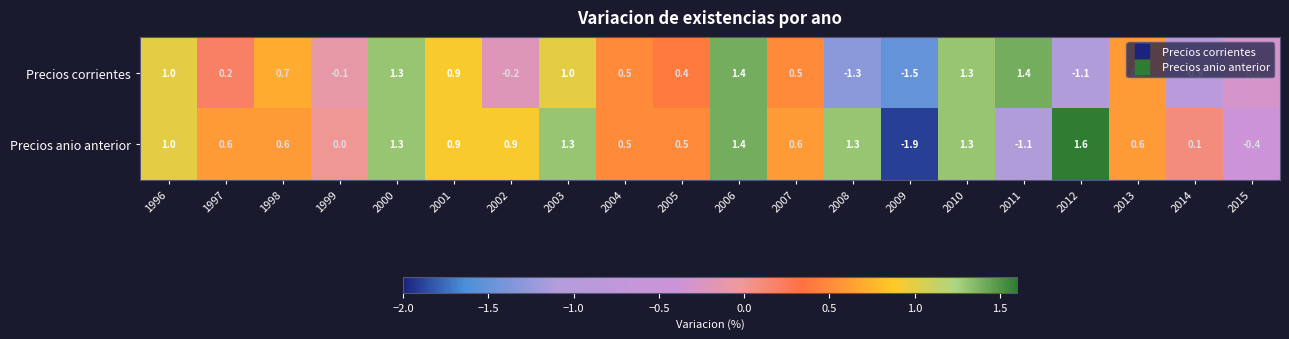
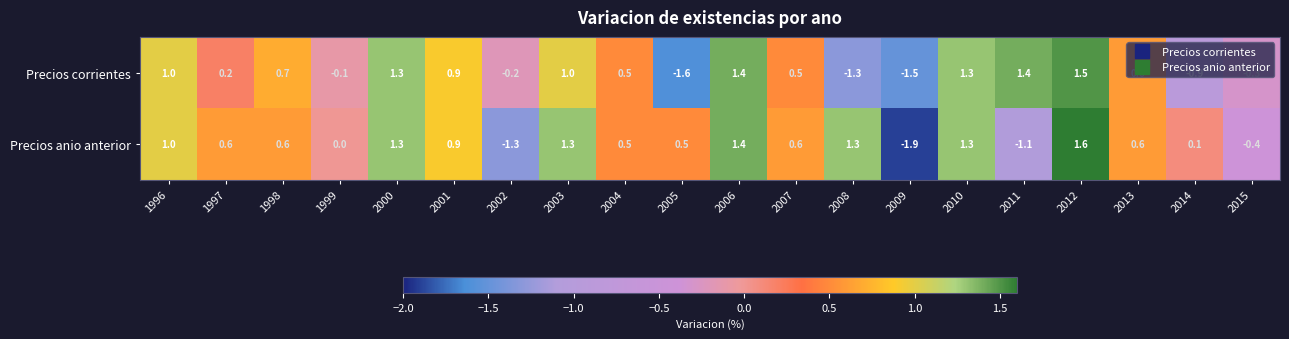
Precios corrientes, 2005: 0.4 -> -1.6
Precios corrientes, 2012: -1.1 -> 1.5
Precios anio anterior, 2002: 0.9 -> -1.3
